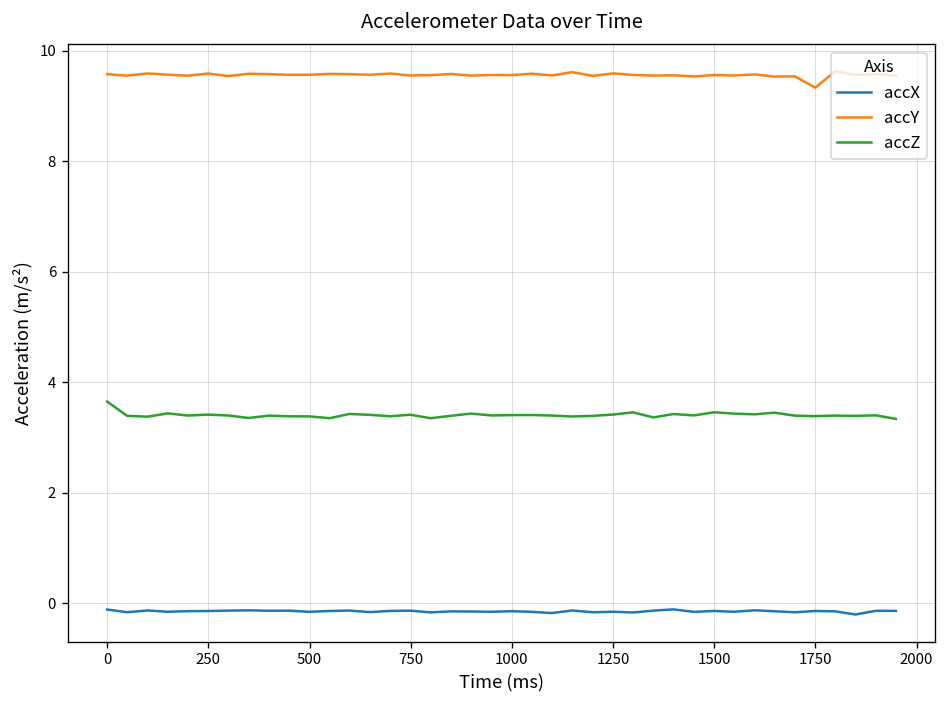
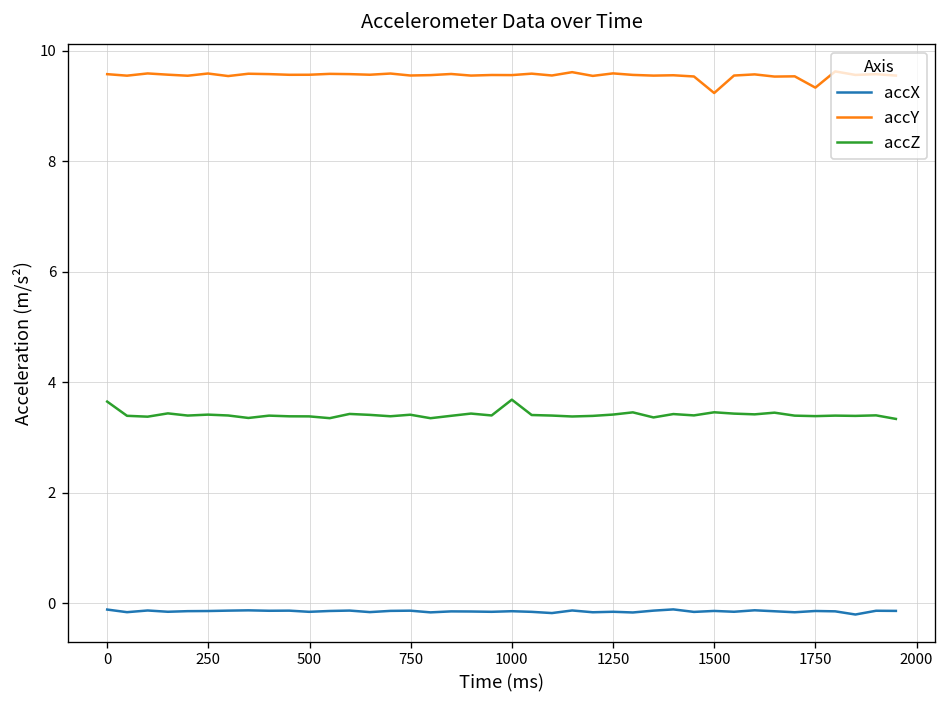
accZ, 1000: 3.4 -> 3.7
accY, 1500: 9.6 -> 9.2
